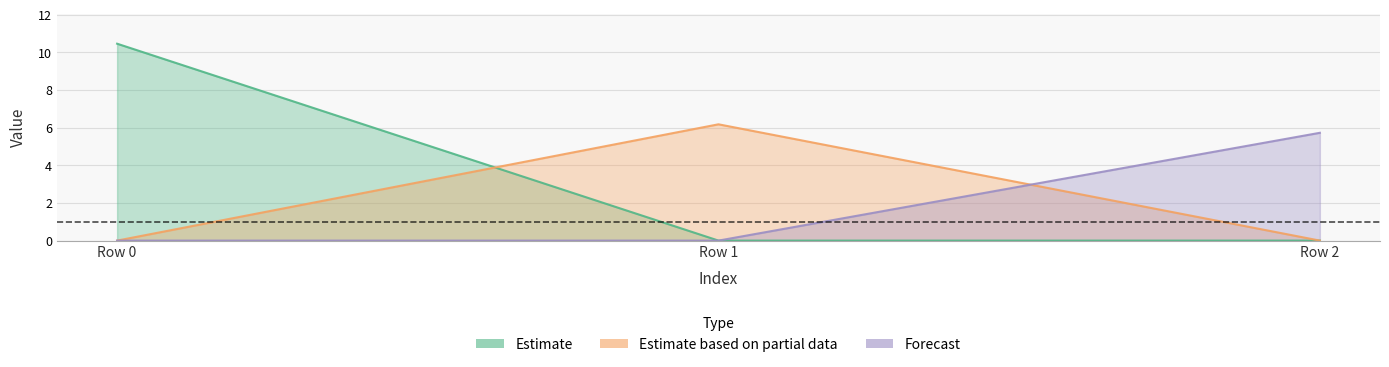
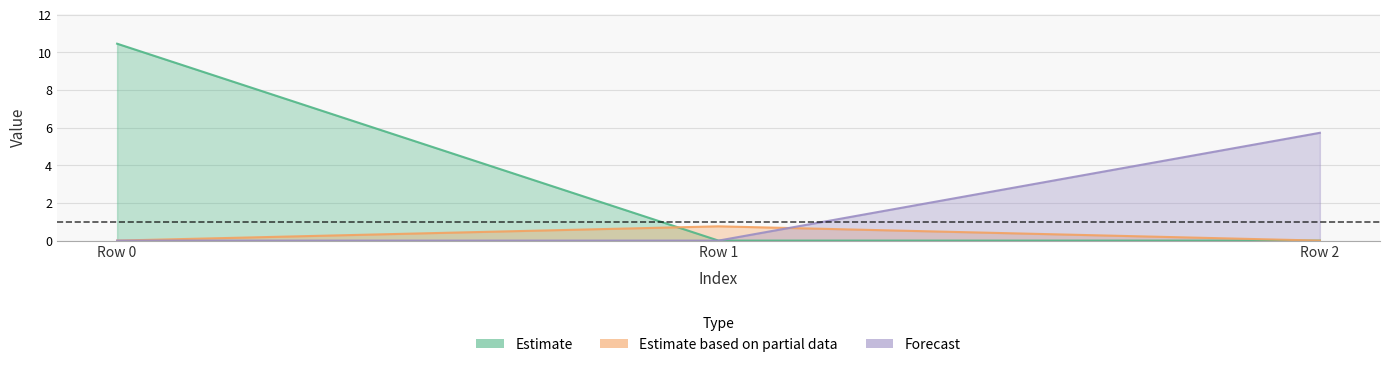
Estimate based on partial data, Row 1: 6.2 -> 0.8
